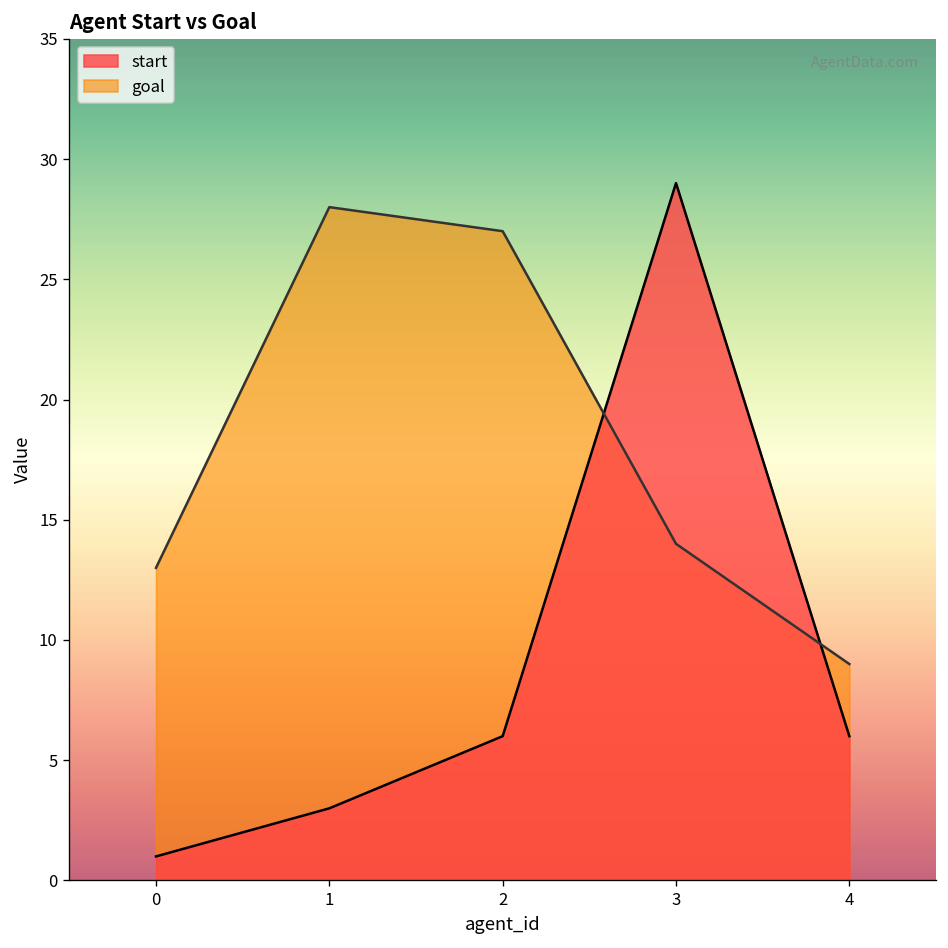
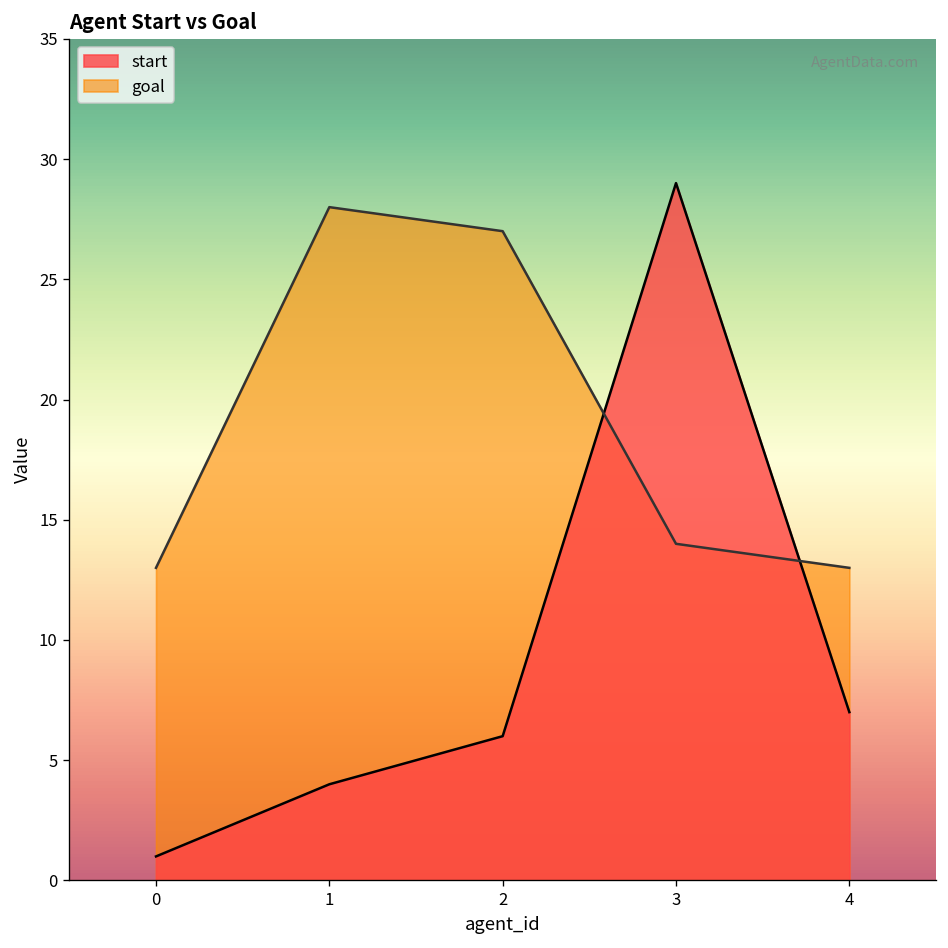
start, 1: 3 -> 4
start, 4: 6 -> 7
goal, 4: 9 -> 13
